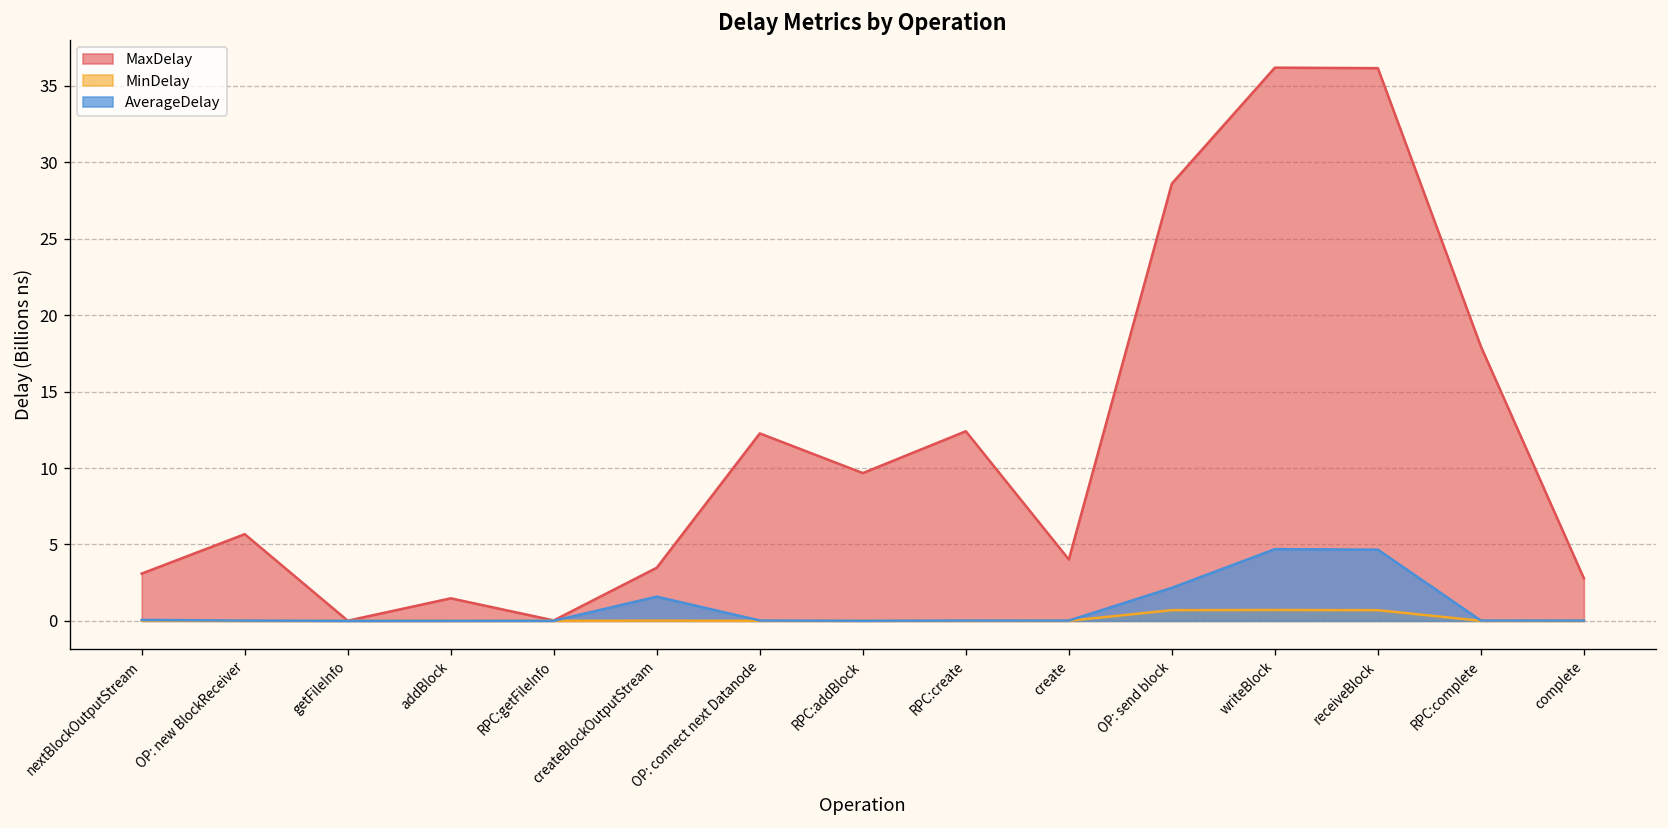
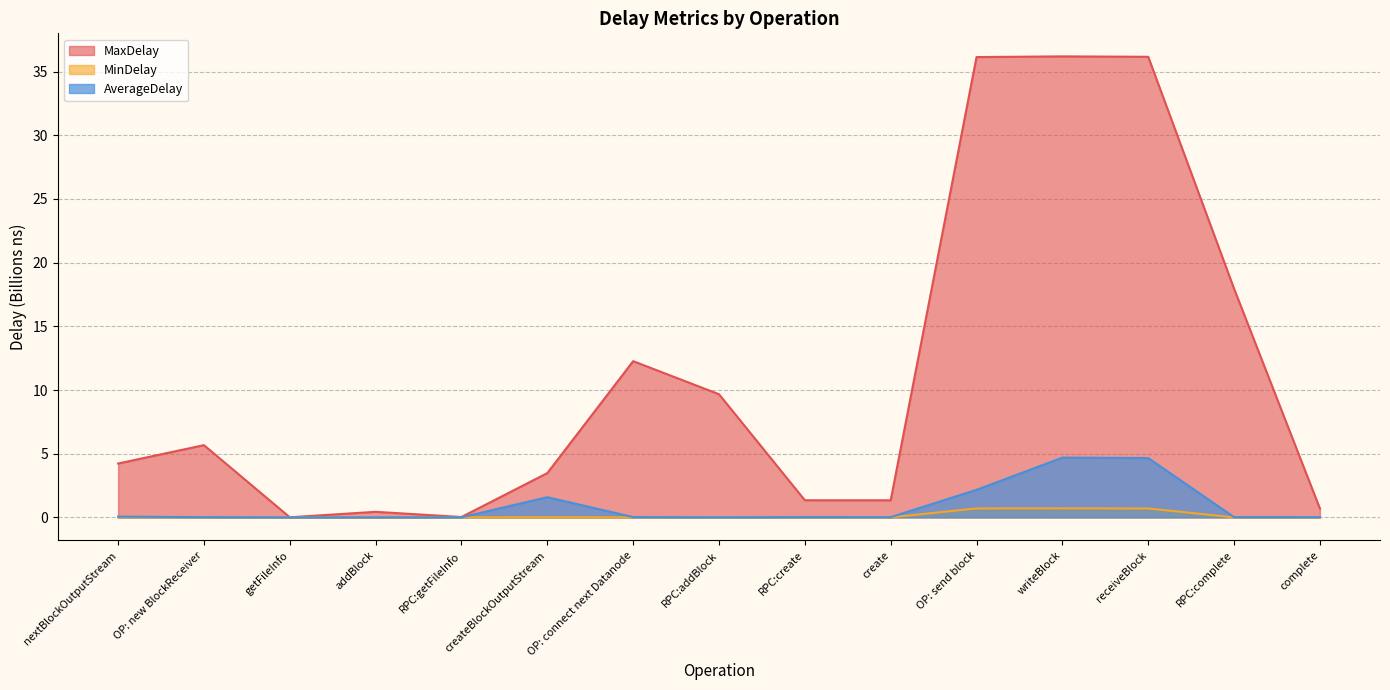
MaxDelay, nextBlockOutputStream: 3.1 -> 4.2
MaxDelay, addBlock: 1.5 -> 0.4
MaxDelay, RPC:create: 12.4 -> 1.3
MaxDelay, create: 4.0 -> 1.3
MaxDelay, OP: send block: 28.6 -> 36.1
MaxDelay, complete: 2.8 -> 0.7
